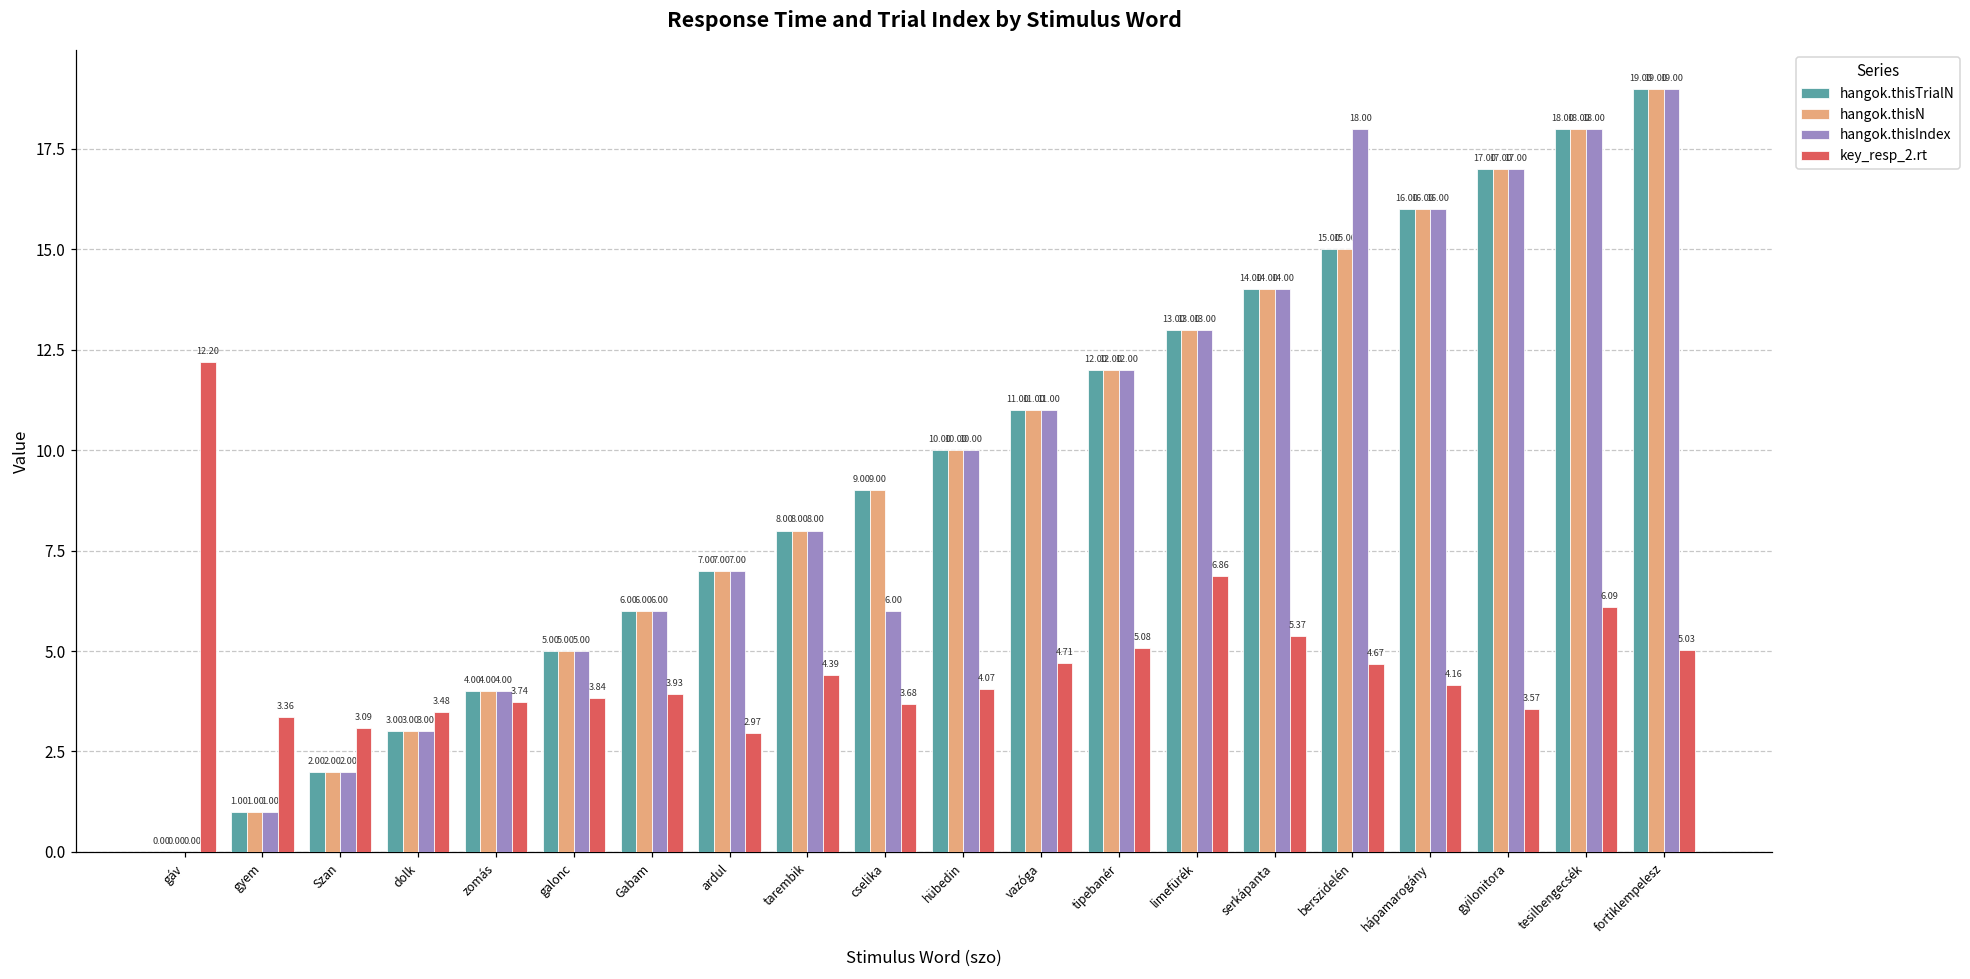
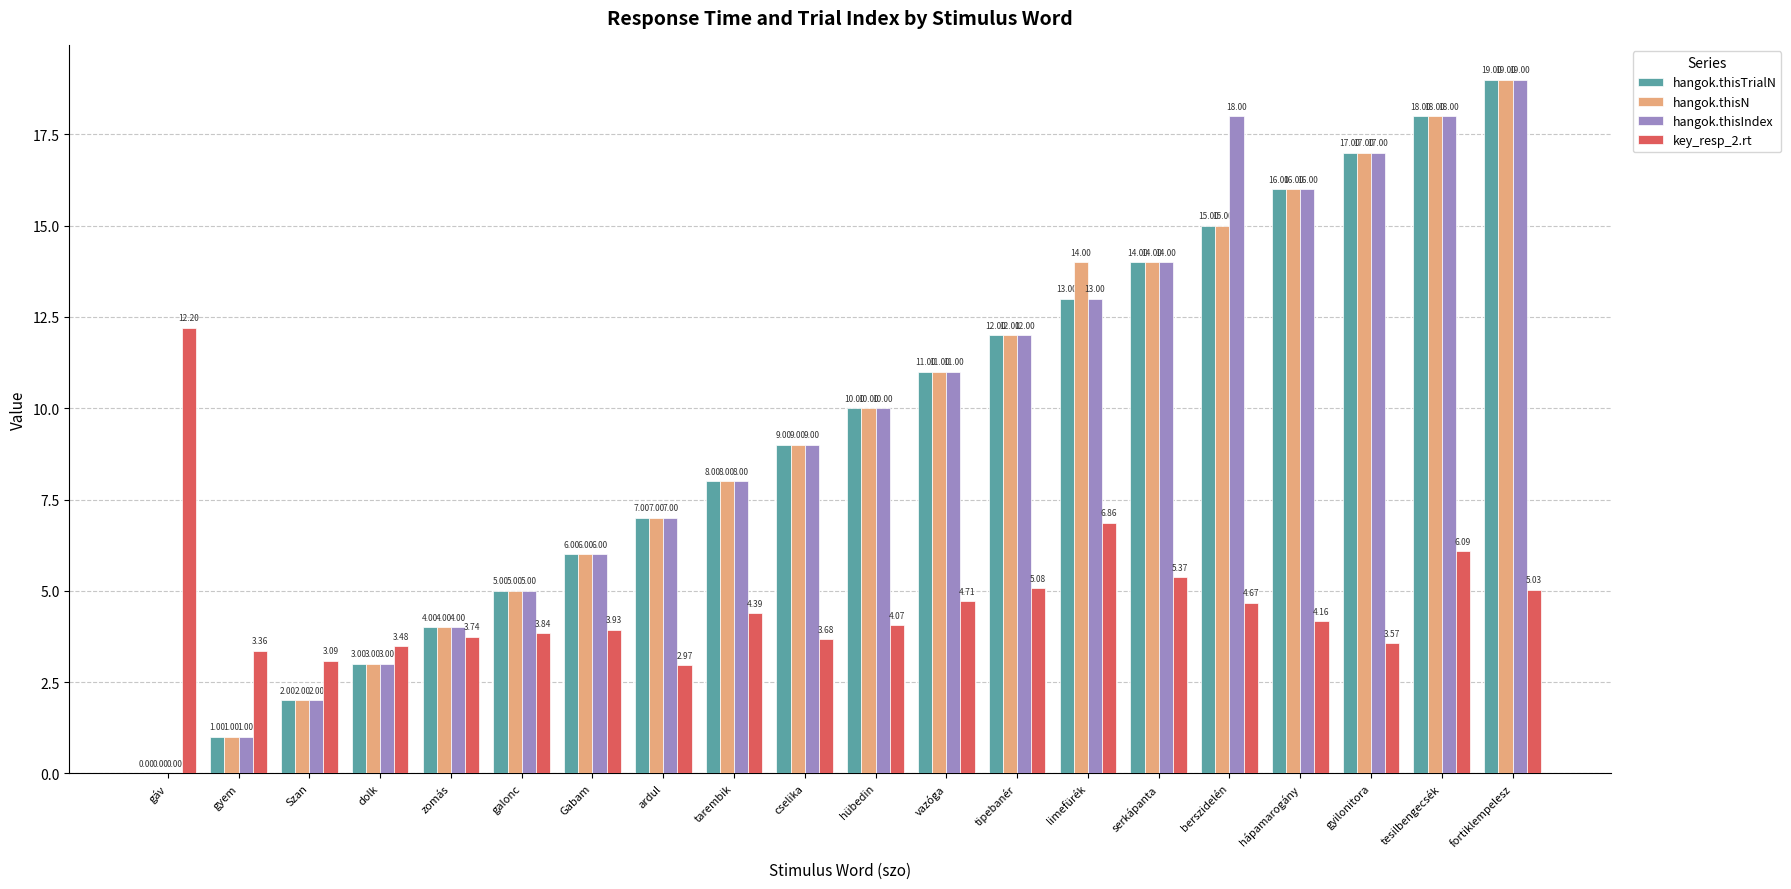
hangok.thisIndex, cselika: 6.00 -> 9.00
hangok.thisN, limefürék: 13.00 -> 14.00
